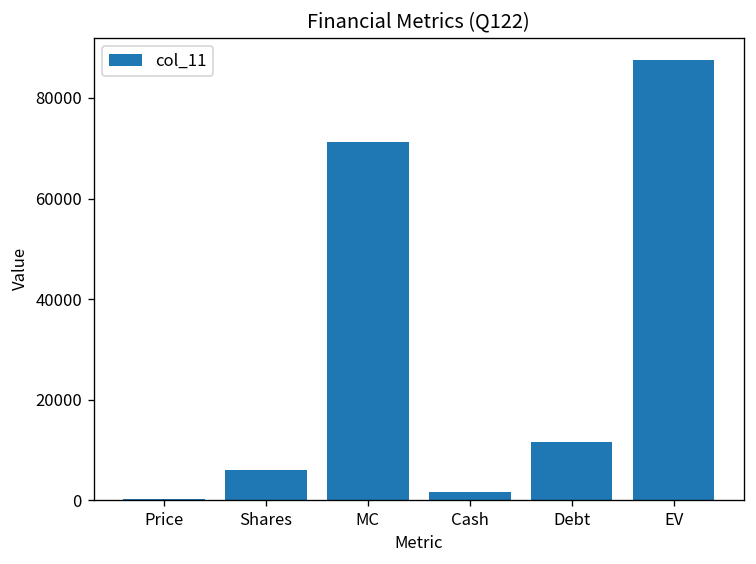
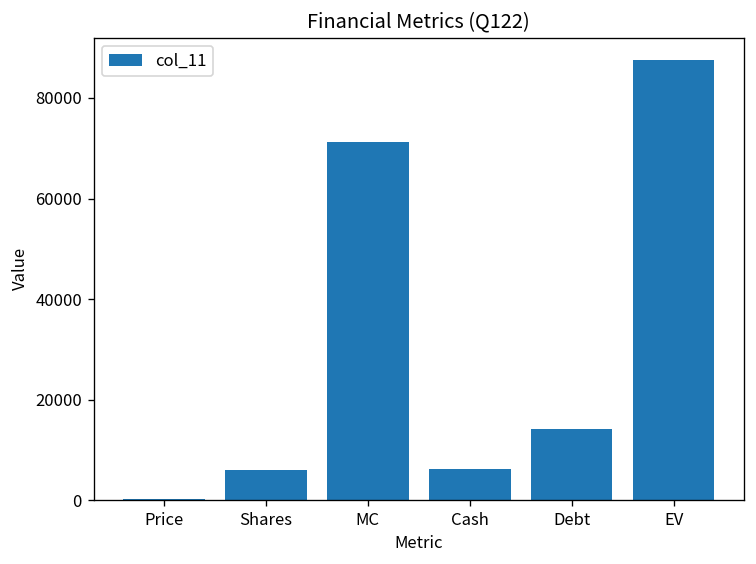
Cash: 2000 -> 6000
Debt: 11000 -> 14000
